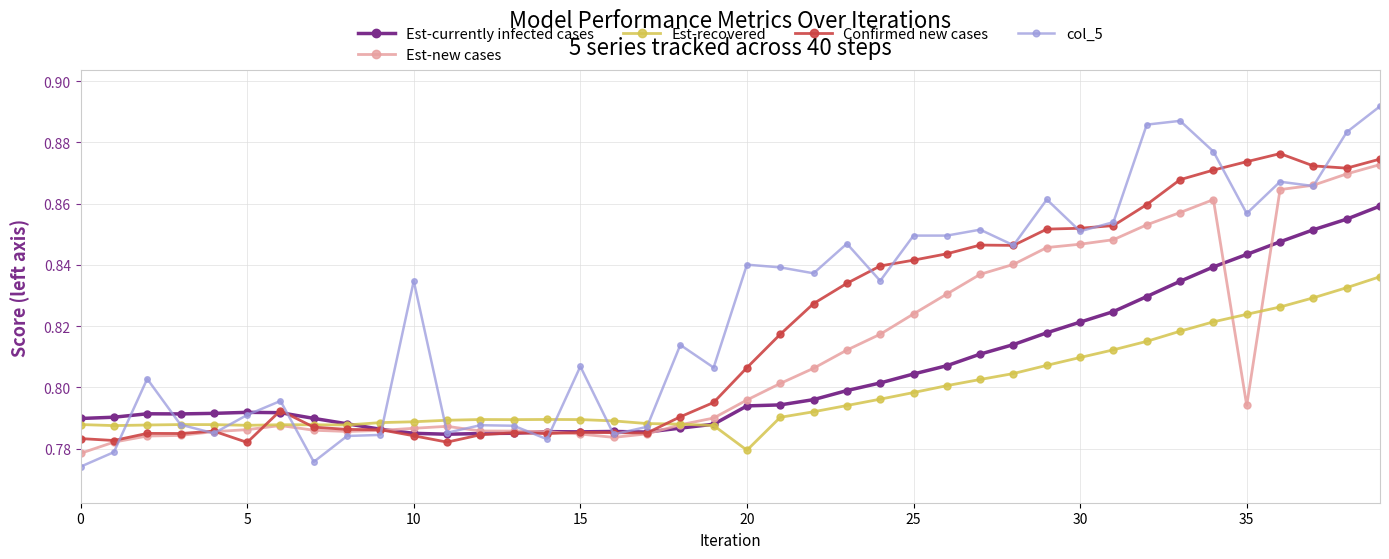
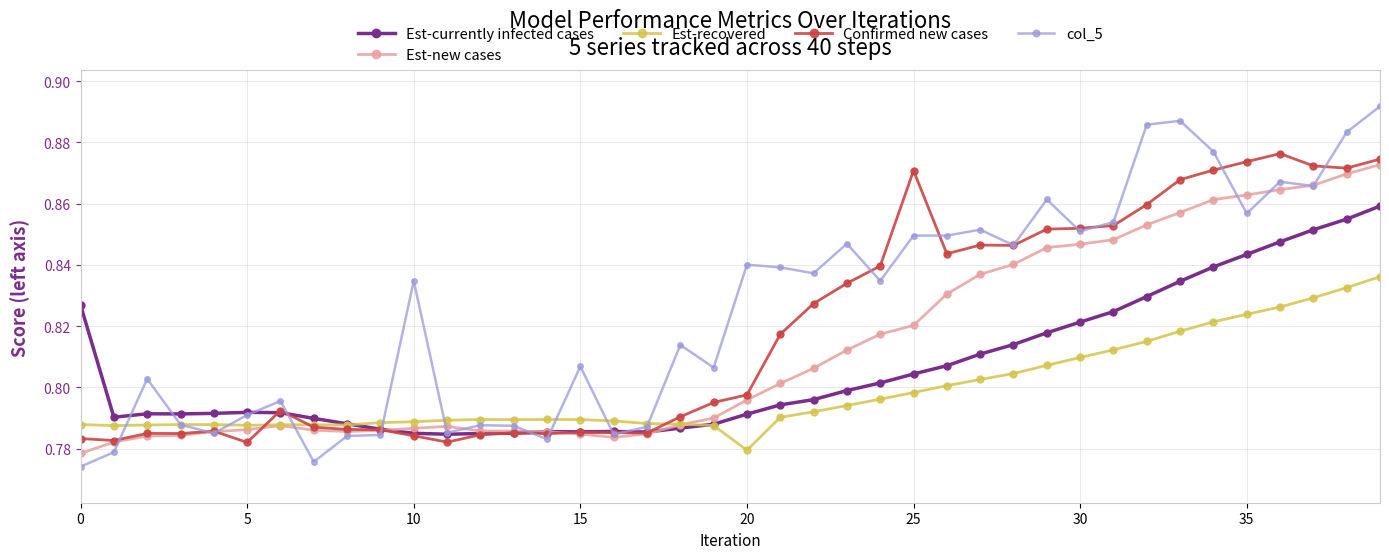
Est-currently infected cases, 0: 0.790 -> 0.827
Est-currently infected cases, 20: 0.794 -> 0.791
Confirmed new cases, 20: 0.806 -> 0.798
Est-new cases, 25: 0.824 -> 0.820
Confirmed new cases, 25: 0.842 -> 0.871
Est-new cases, 35: 0.794 -> 0.863
